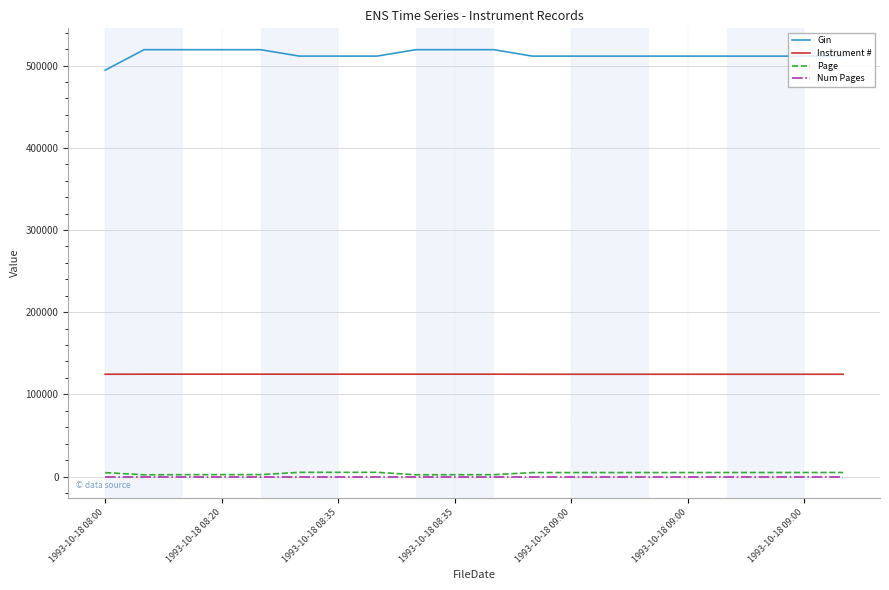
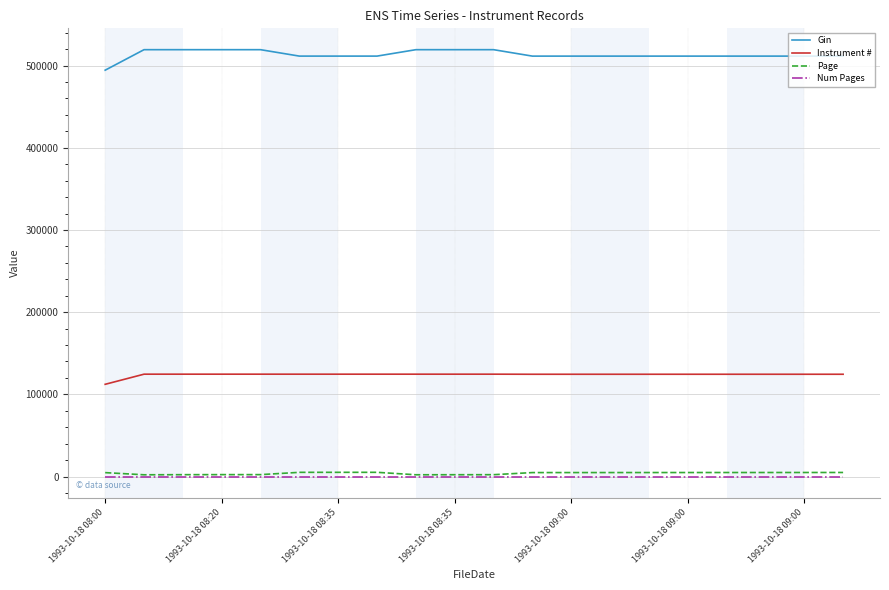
Instrument #, 1993-10-18 08:00: 120000 -> 110000
